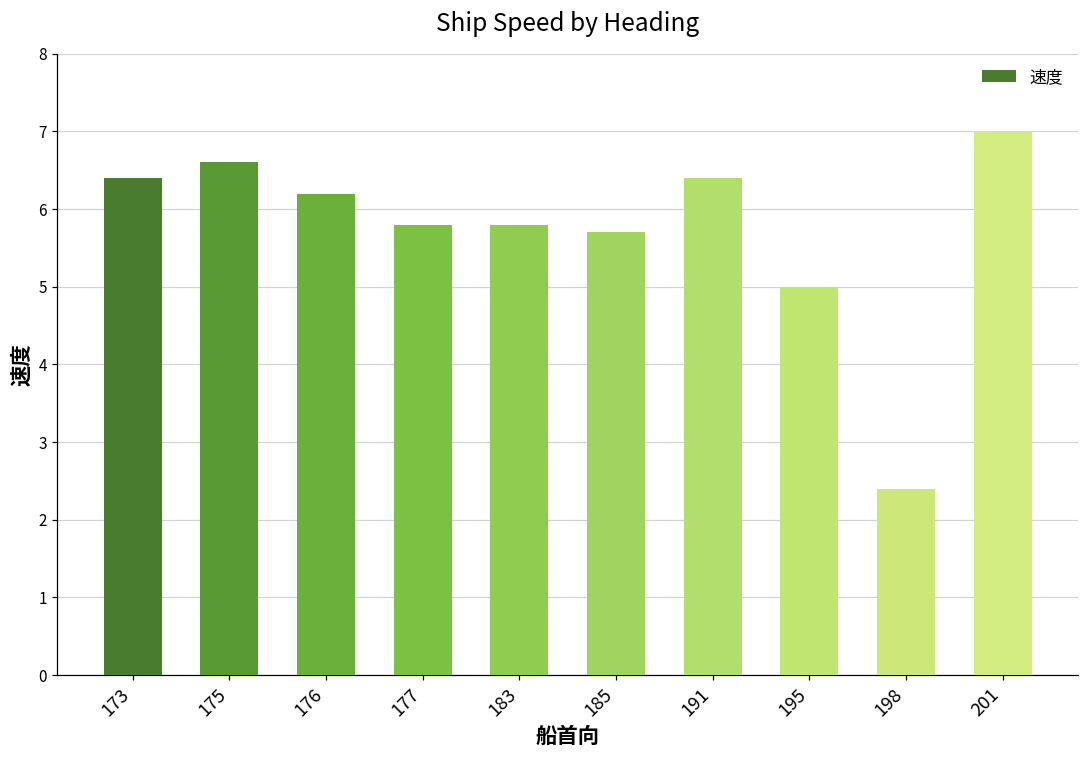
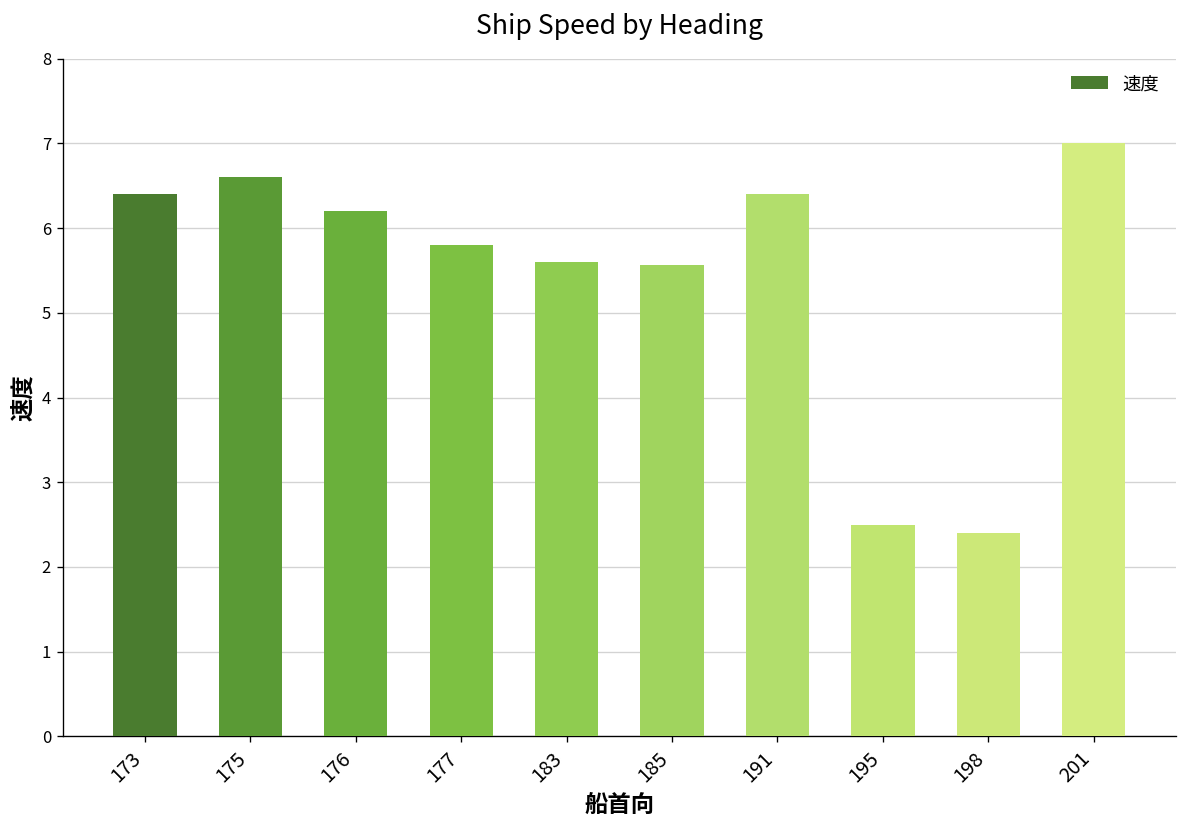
183: 5.8 -> 5.6
185: 5.7 -> 5.6
195: 5.0 -> 2.5
